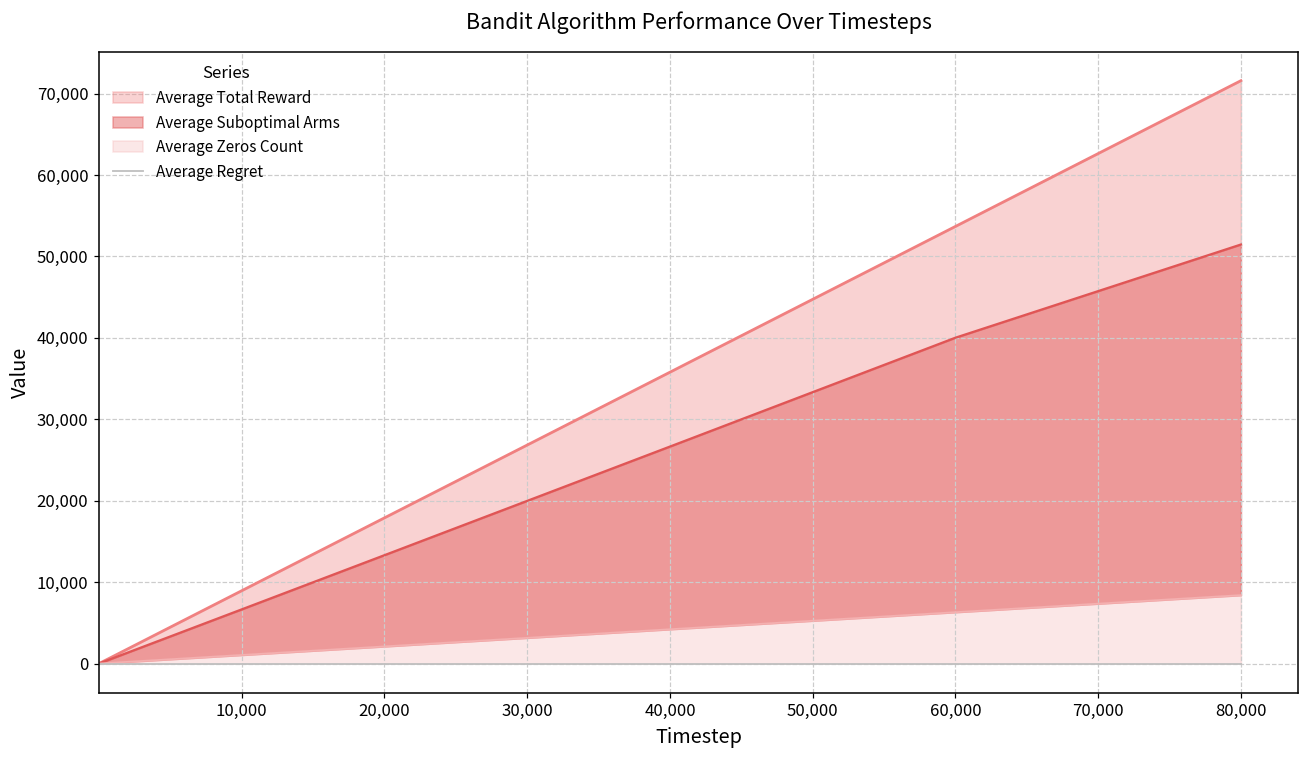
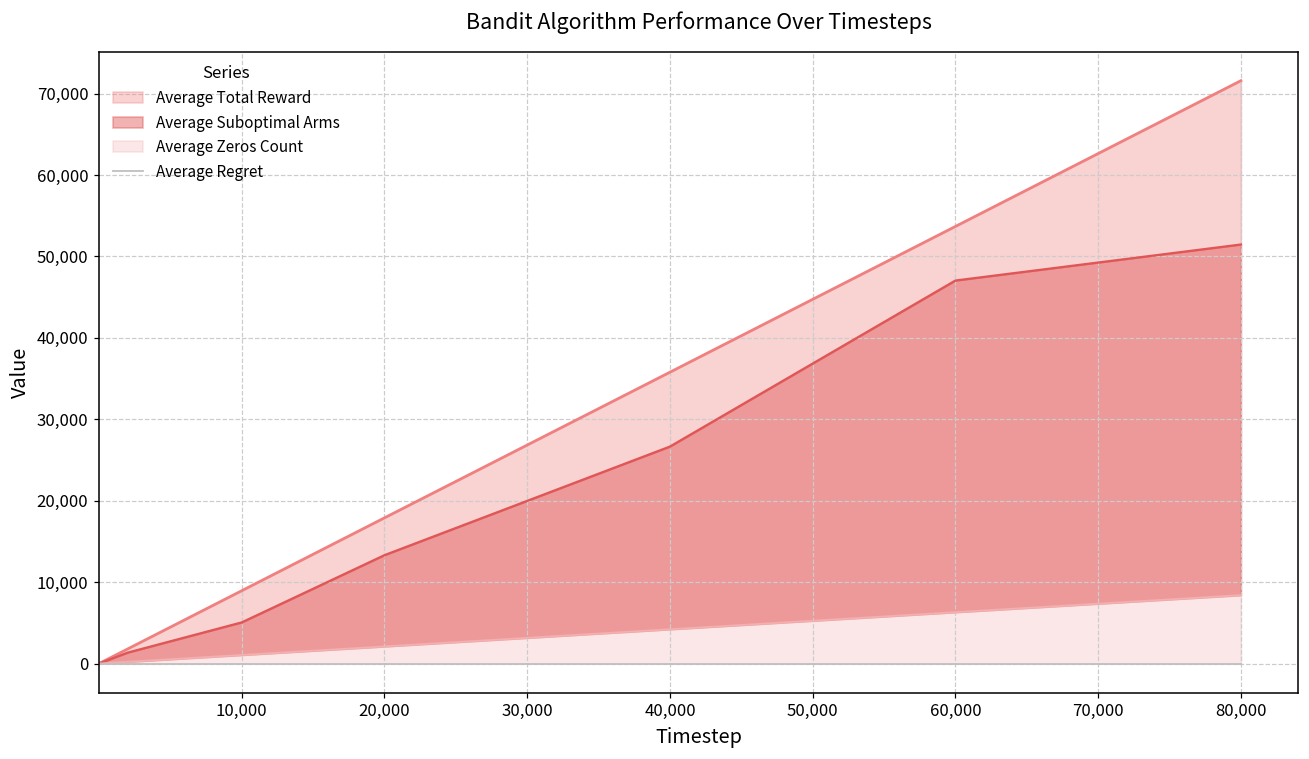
Average Suboptimal Arms, 10,000: 7,000 -> 5,000
Average Suboptimal Arms, 60,000: 40,000 -> 47,000
